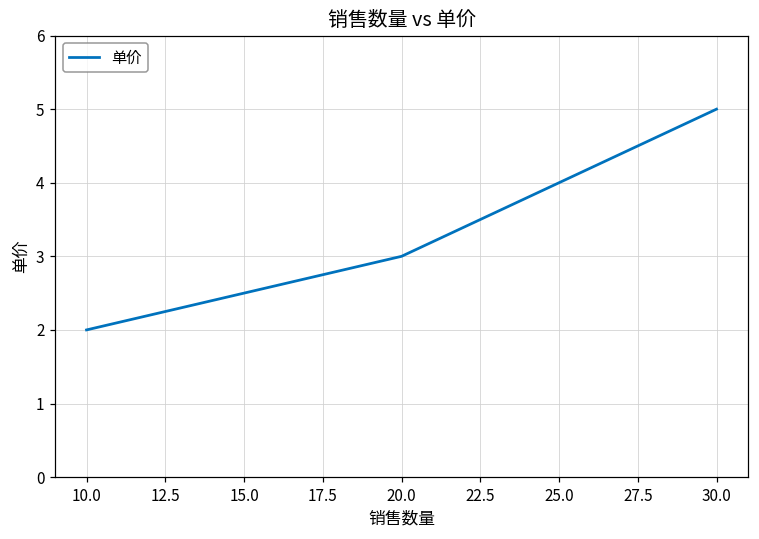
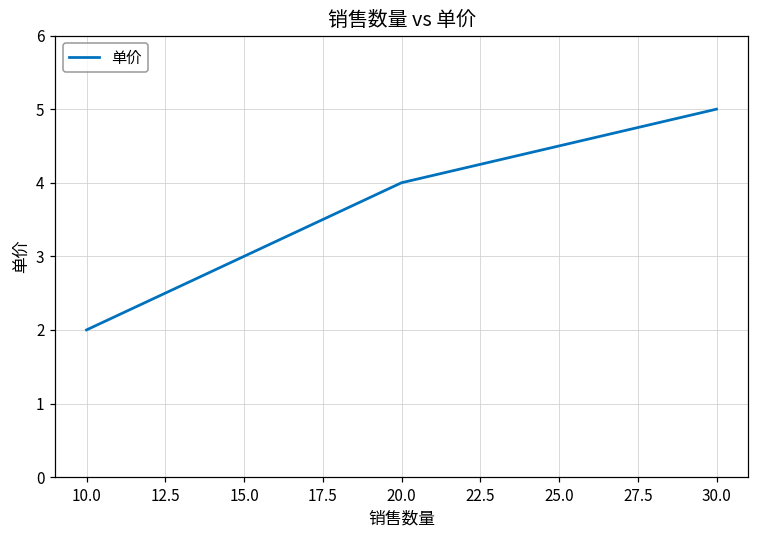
20.0: 3 -> 4
